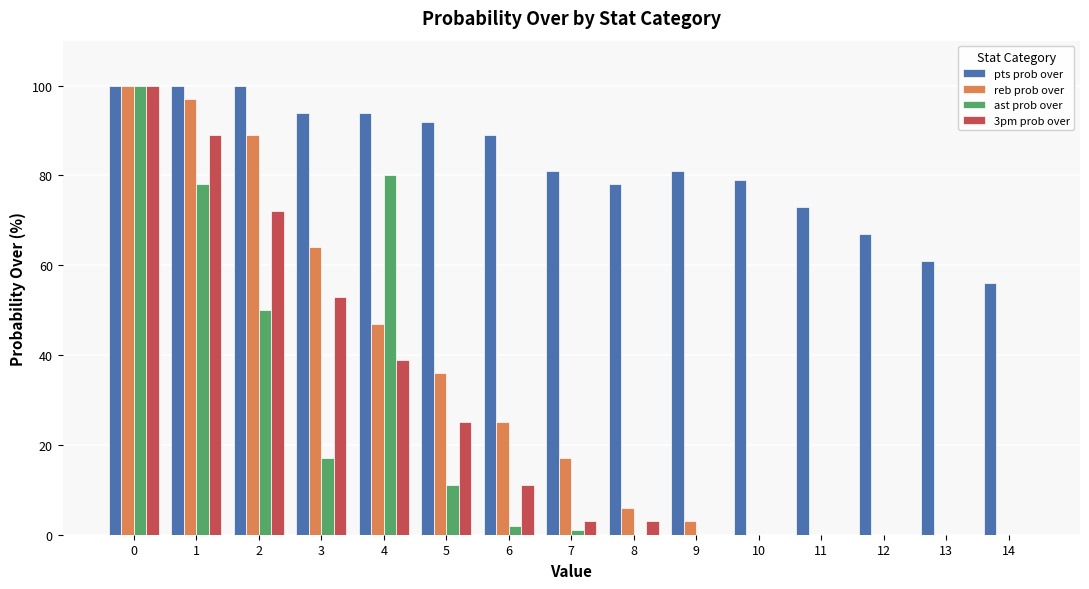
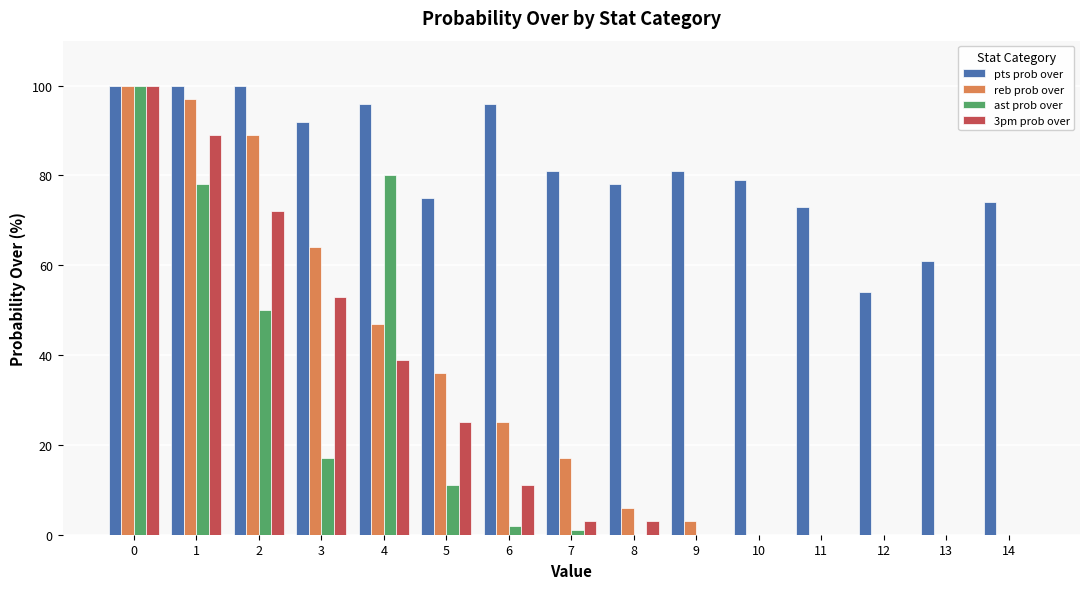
pts prob over, 3: 94 -> 92
pts prob over, 4: 94 -> 96
pts prob over, 5: 92 -> 75
pts prob over, 6: 89 -> 96
pts prob over, 12: 67 -> 54
pts prob over, 14: 56 -> 74
